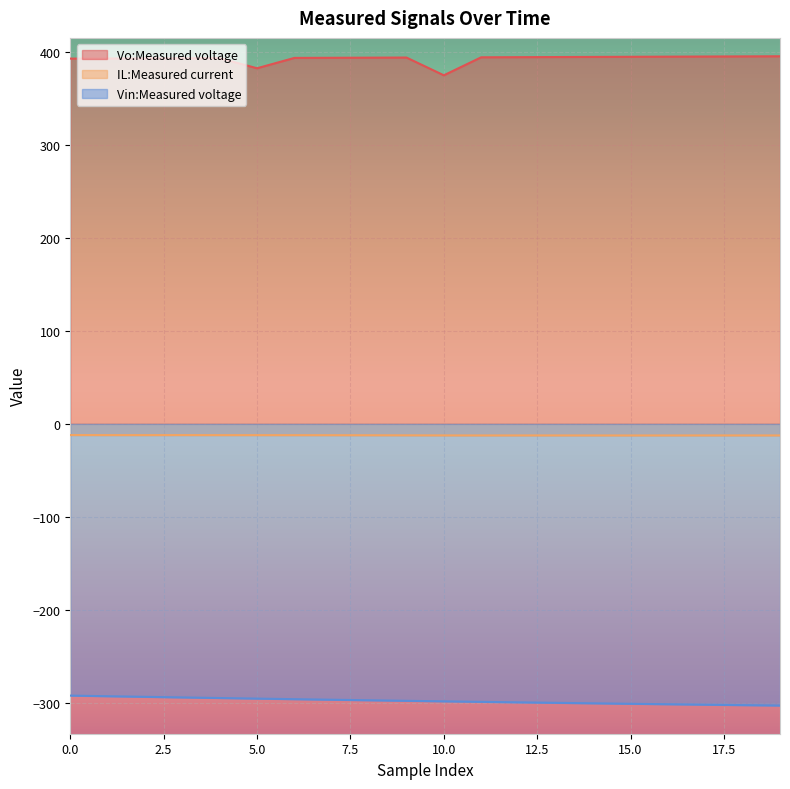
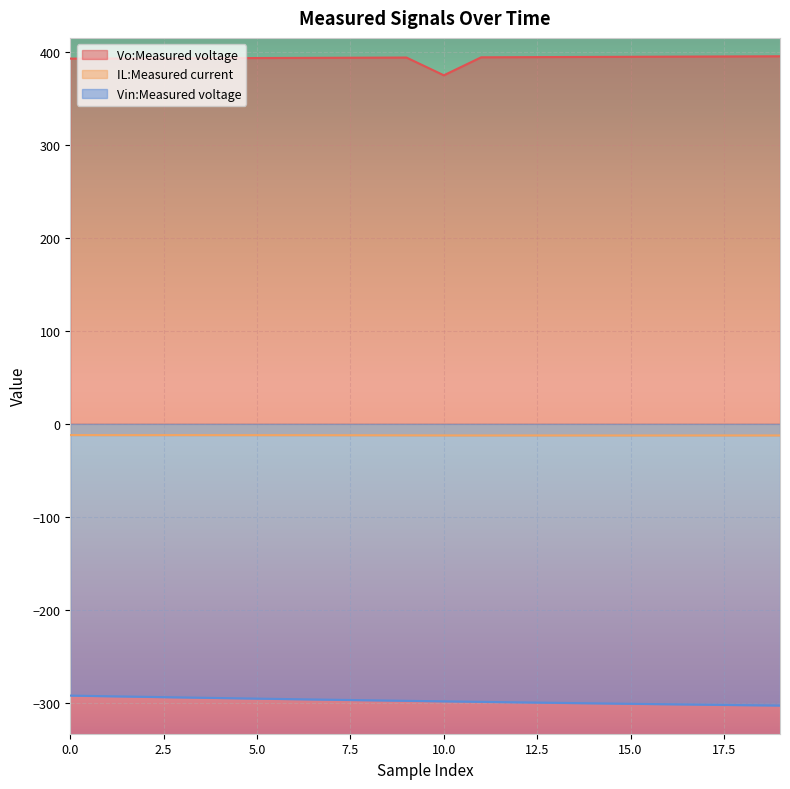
Vo:Measured voltage, 5.0: 380 -> 390
